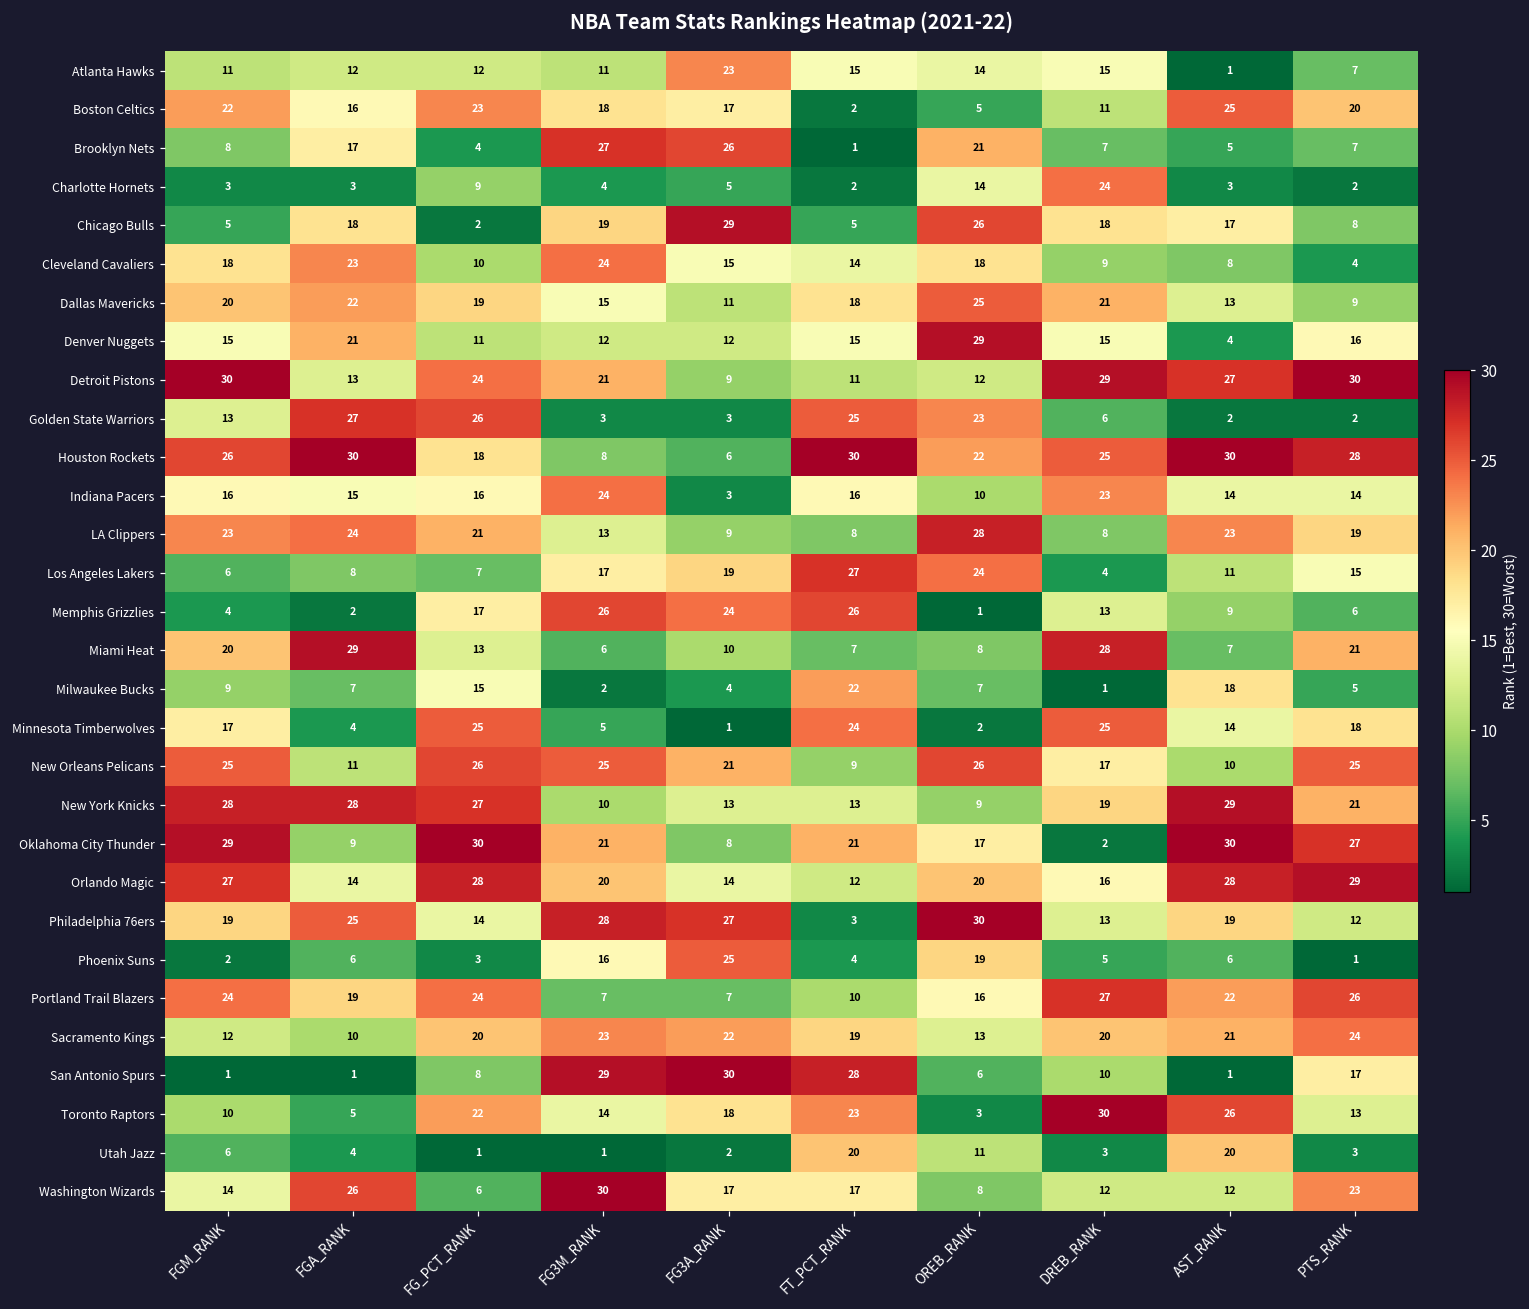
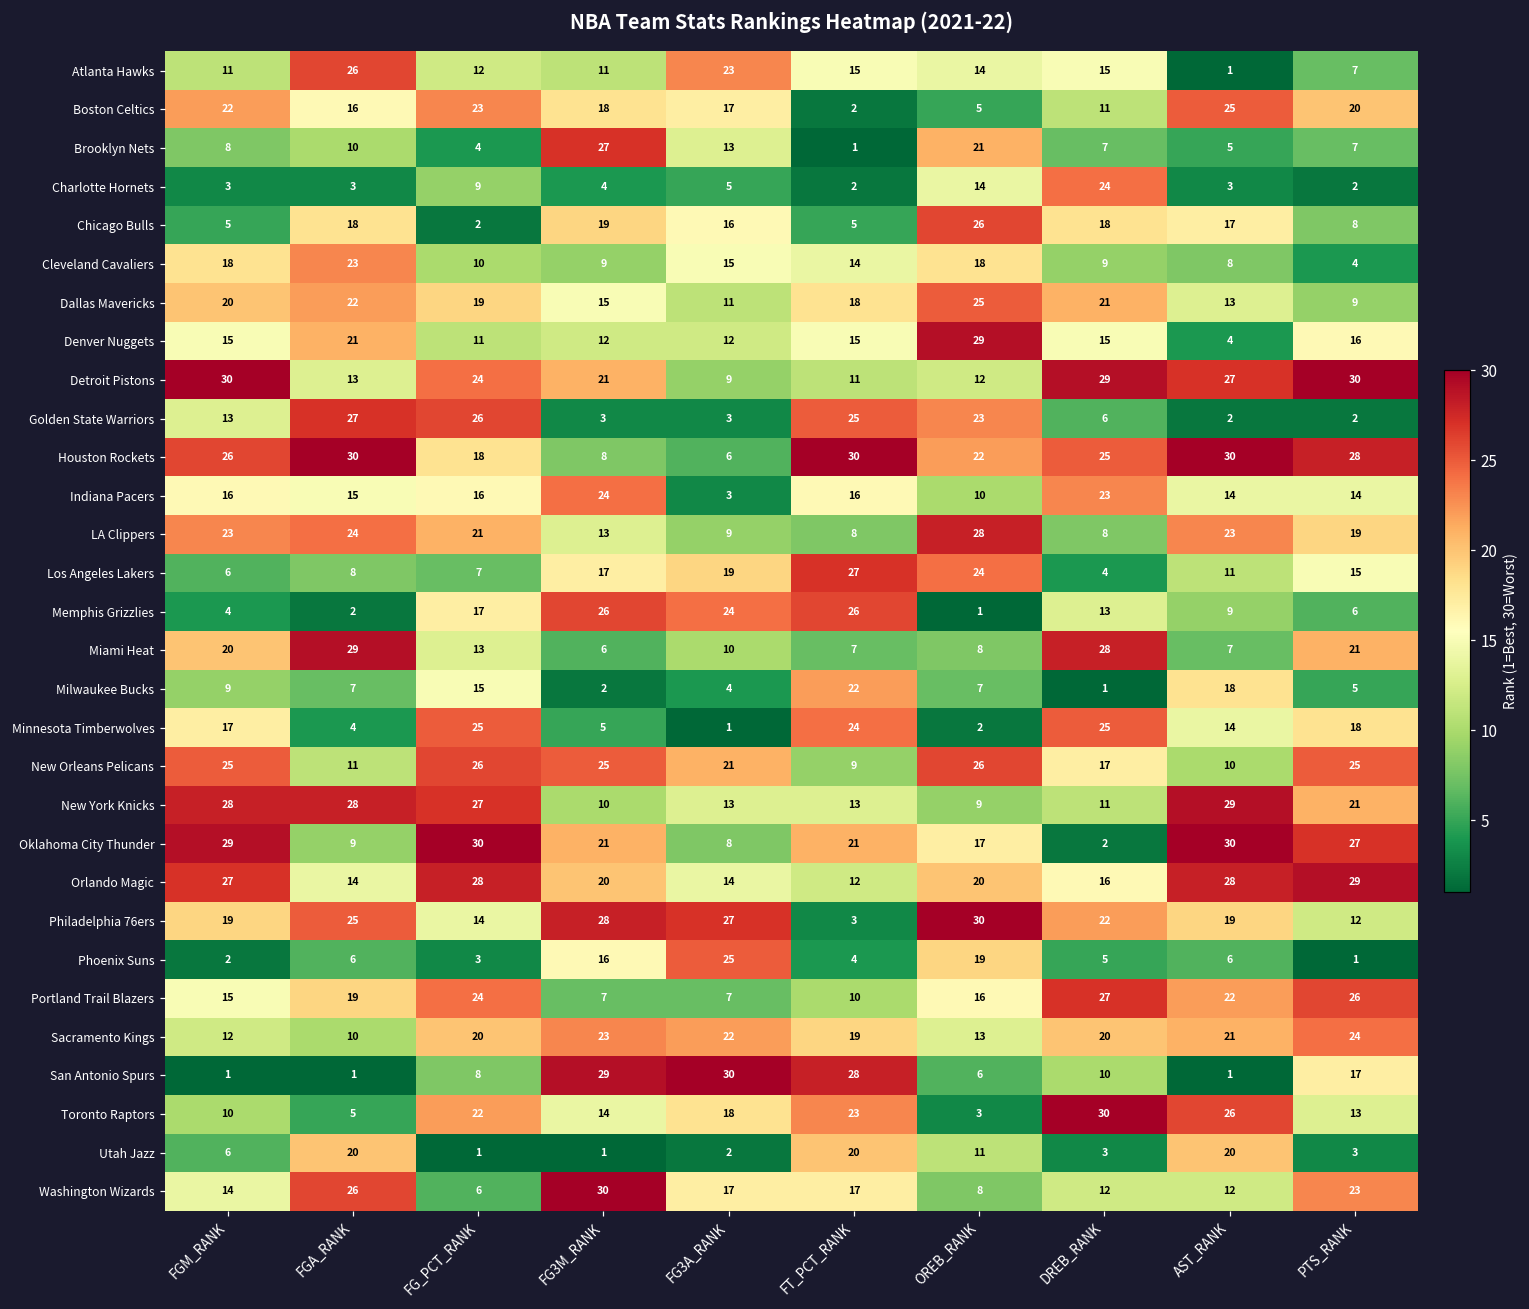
Atlanta Hawks, FGA_RANK: 12 -> 26
Brooklyn Nets, FGA_RANK: 17 -> 10
Brooklyn Nets, FG3A_RANK: 26 -> 13
Chicago Bulls, FG3A_RANK: 29 -> 16
Cleveland Cavaliers, FG3M_RANK: 24 -> 9
New York Knicks, DREB_RANK: 19 -> 11
Philadelphia 76ers, DREB_RANK: 13 -> 22
Portland Trail Blazers, FGM_RANK: 24 -> 15
Utah Jazz, FGA_RANK: 4 -> 20
